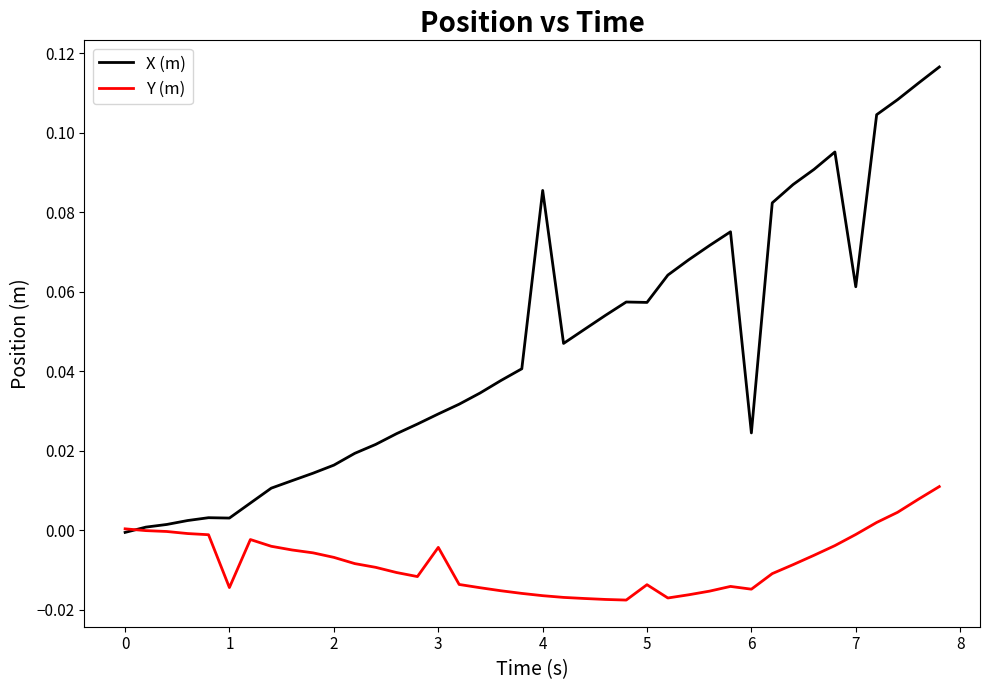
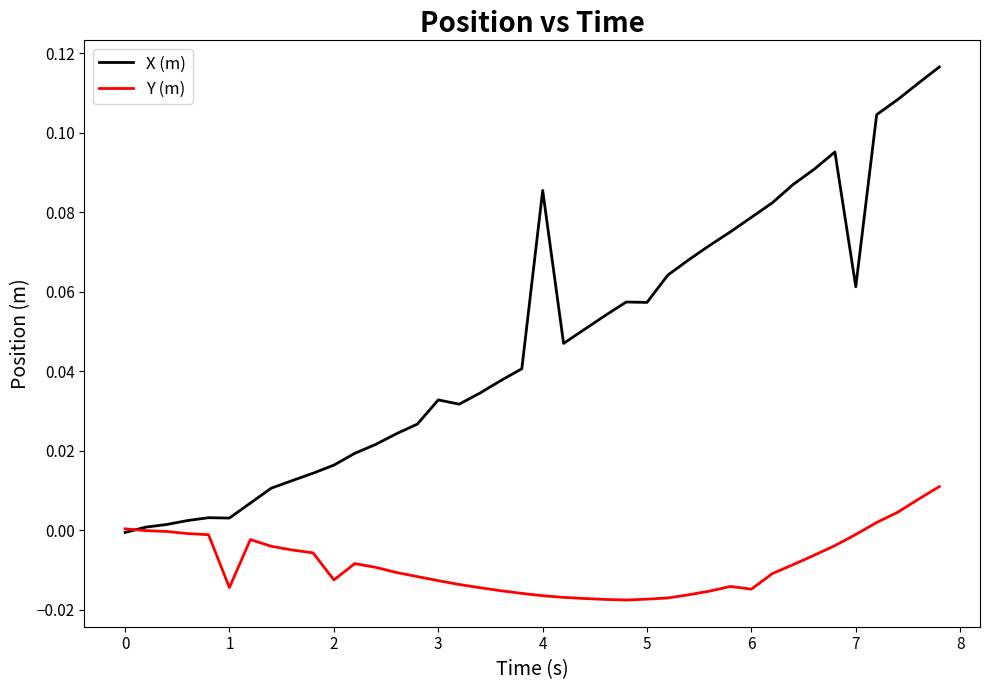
Y (m), 2: -0.007 -> -0.012
X (m), 3: 0.029 -> 0.033
Y (m), 3: -0.004 -> -0.013
Y (m), 5: -0.014 -> -0.017
X (m), 6: 0.024 -> 0.079
